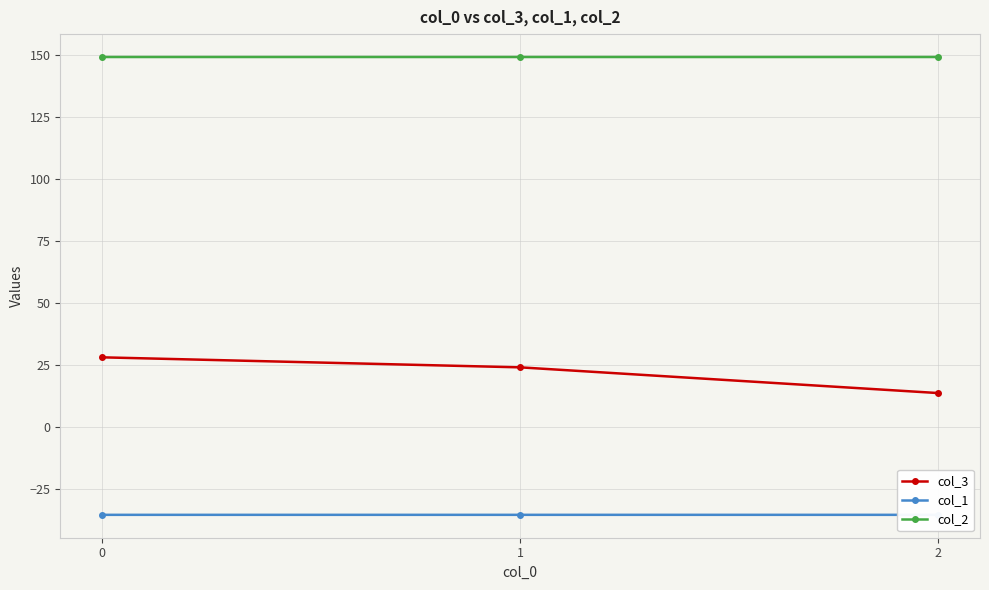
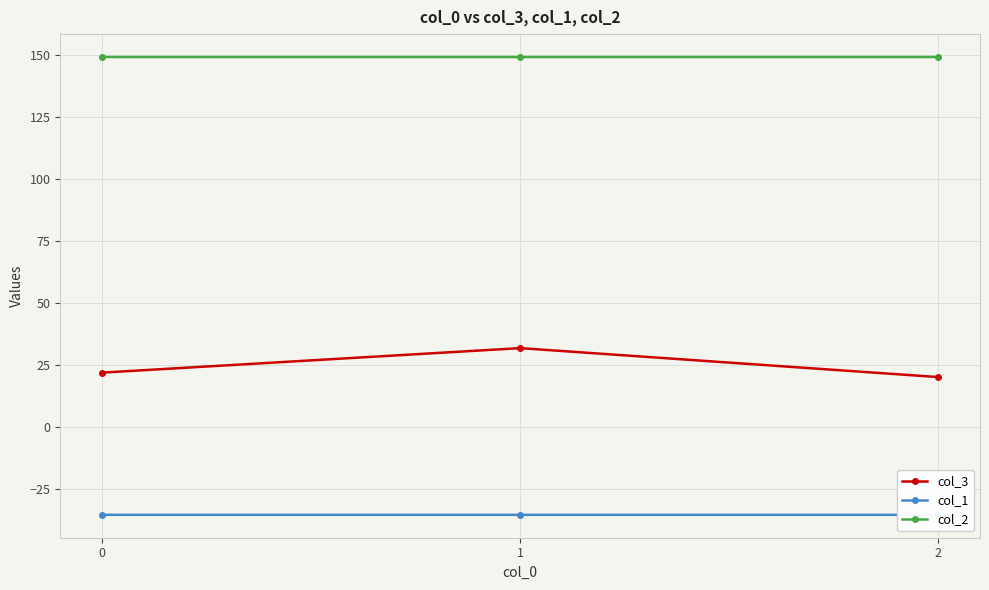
col_3, 0: 28 -> 22
col_3, 1: 24 -> 32
col_3, 2: 14 -> 20
